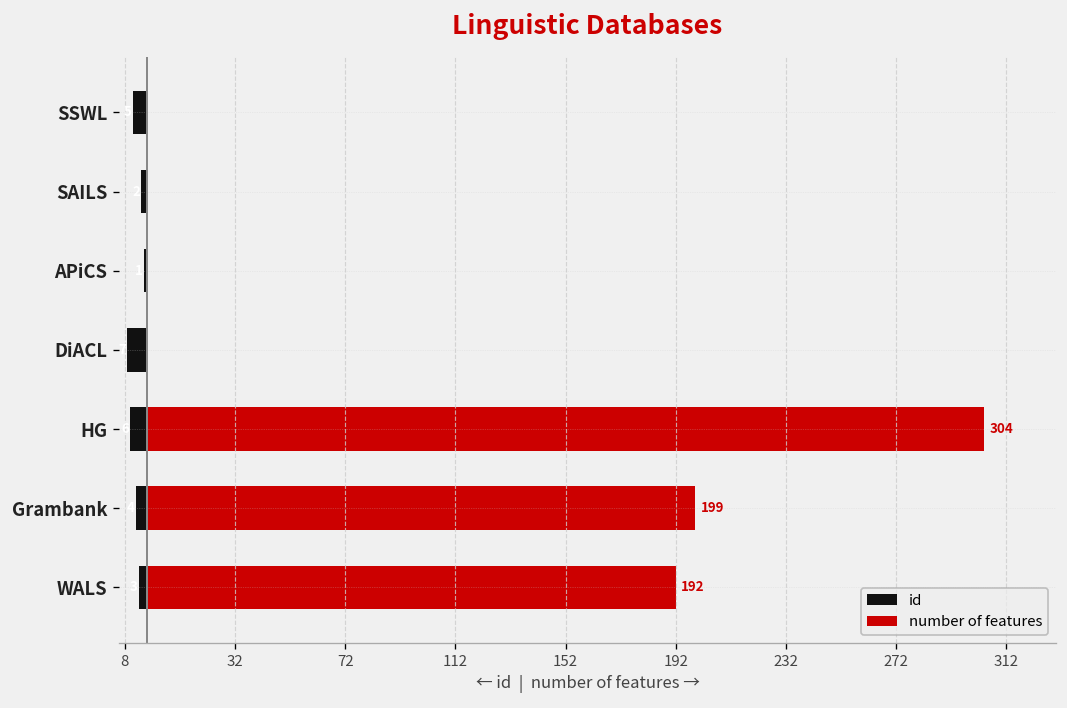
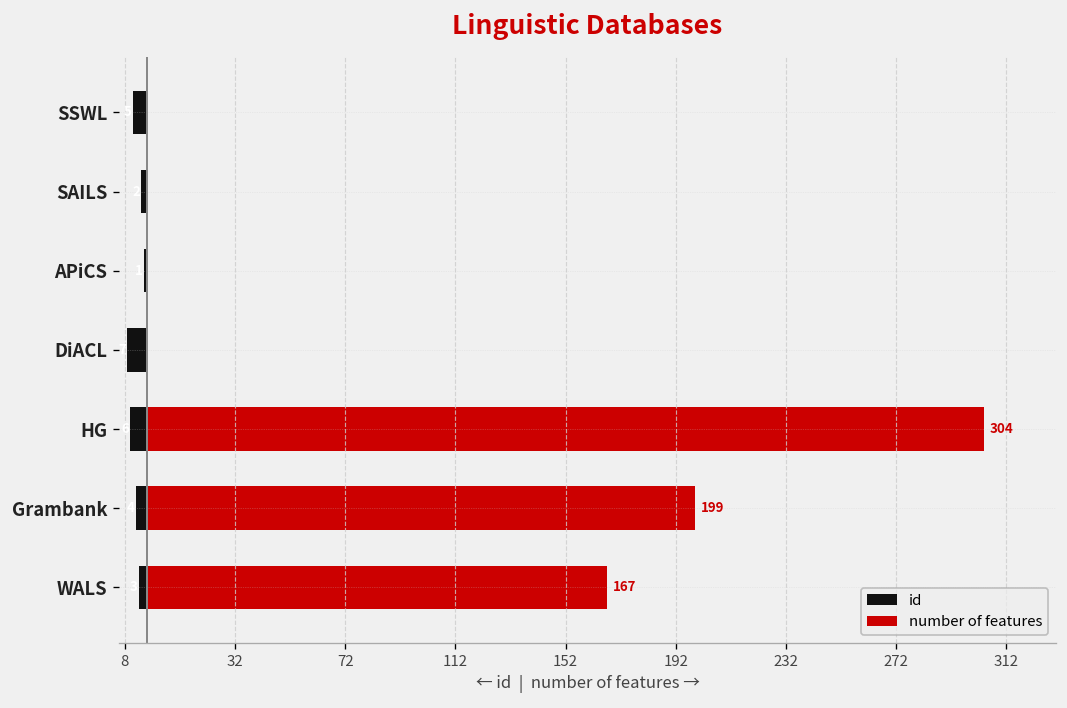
number of features, WALS: 192 -> 167
